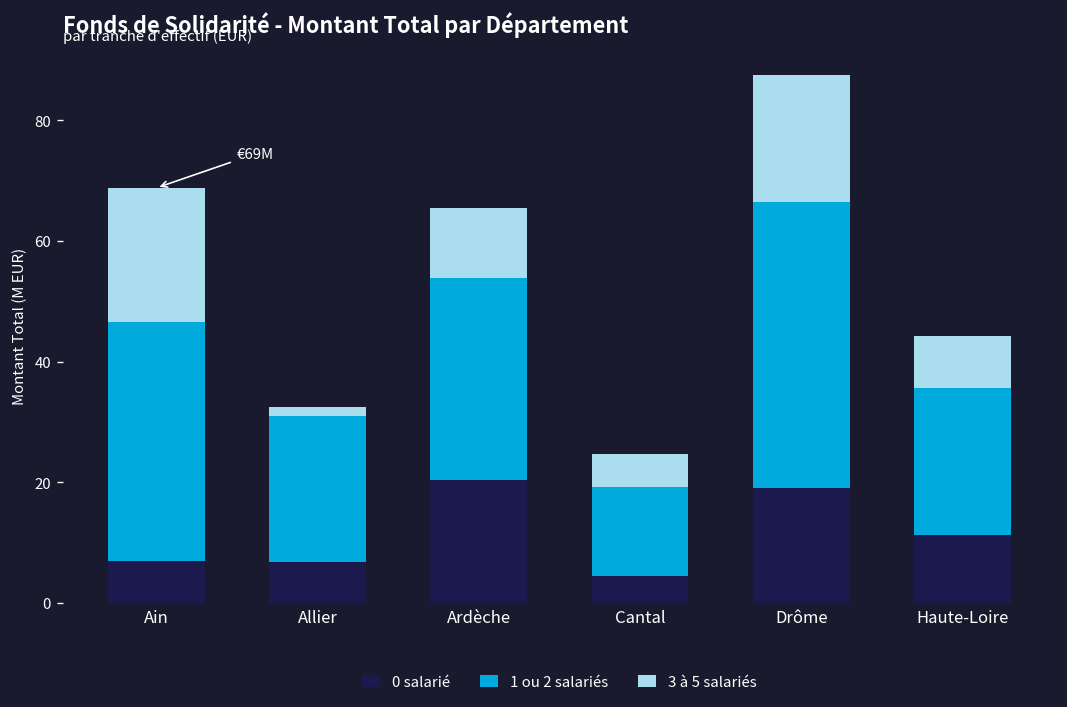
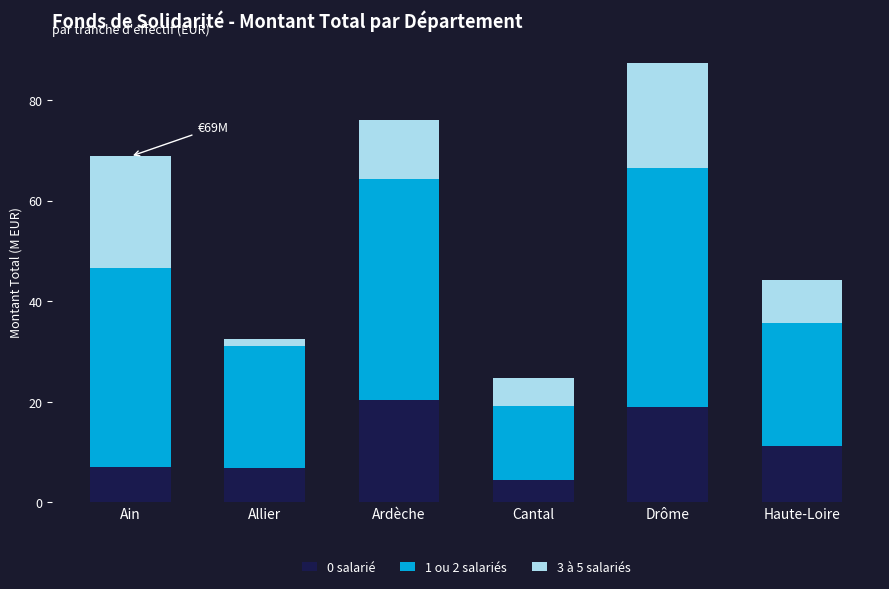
1 ou 2 salariés, Ardèche: 33 -> 44
